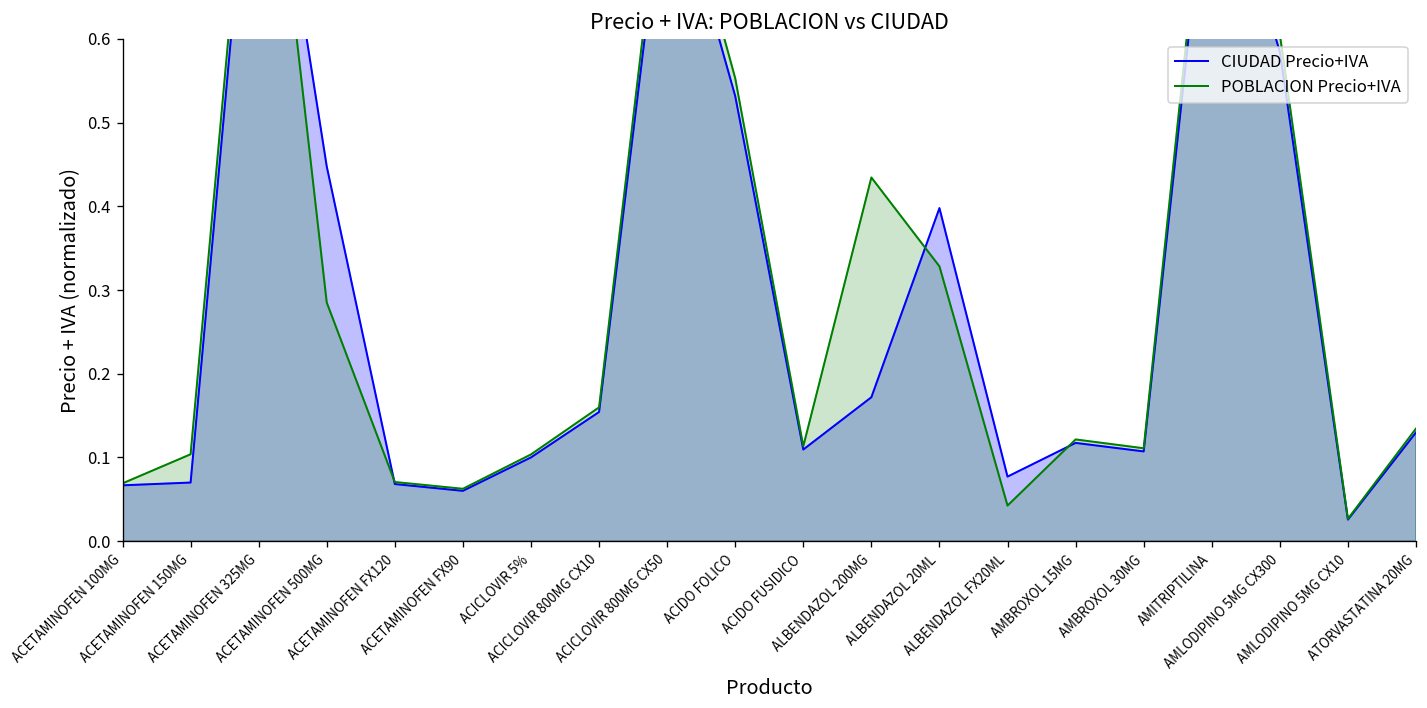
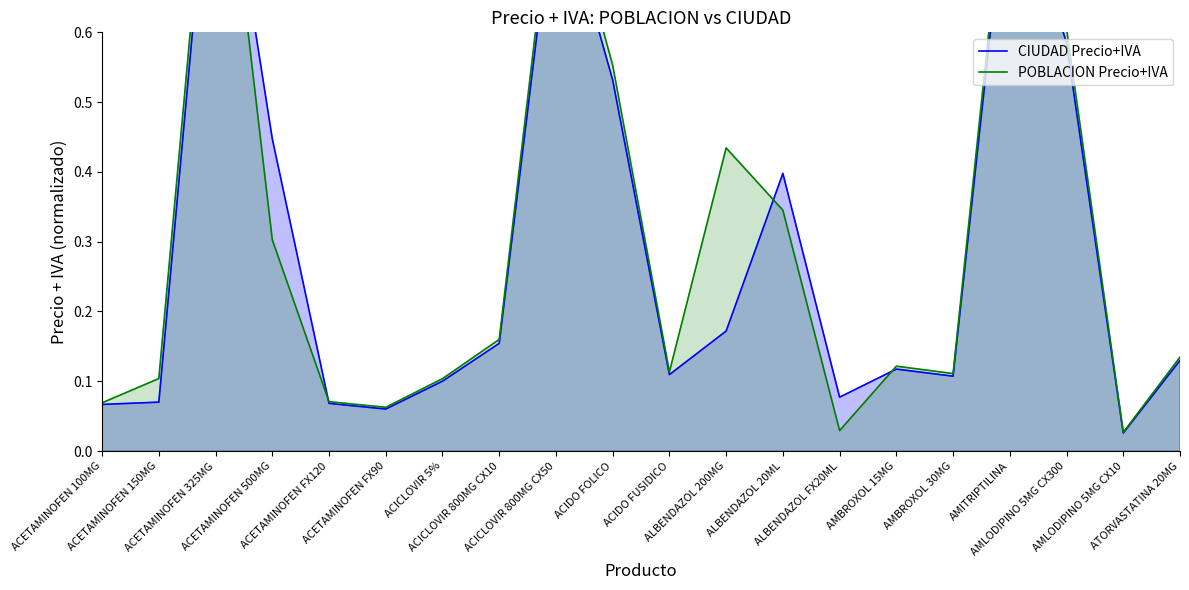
POBLACION Precio+IVA, ACETAMINOFEN 500MG: 0.29 -> 0.30
POBLACION Precio+IVA, ALBENDAZOL 20ML: 0.33 -> 0.35
POBLACION Precio+IVA, ALBENDAZOL FX20ML: 0.04 -> 0.03
